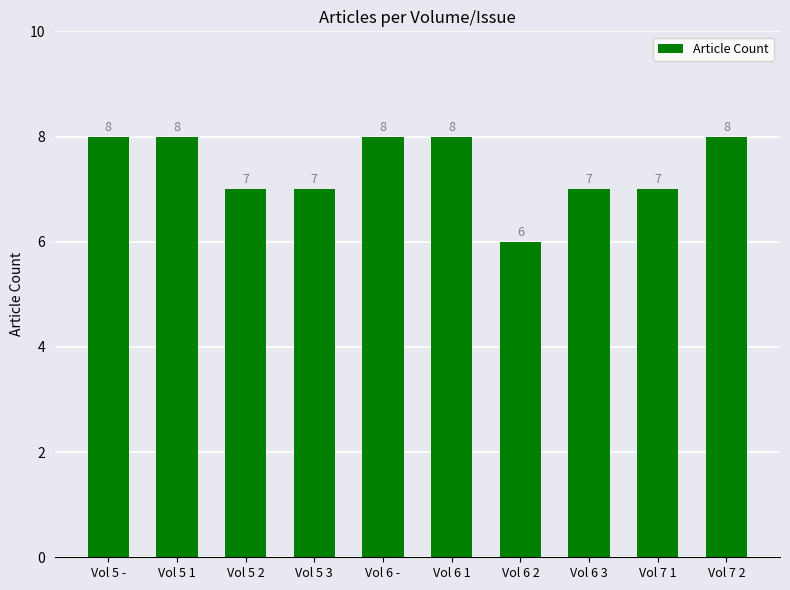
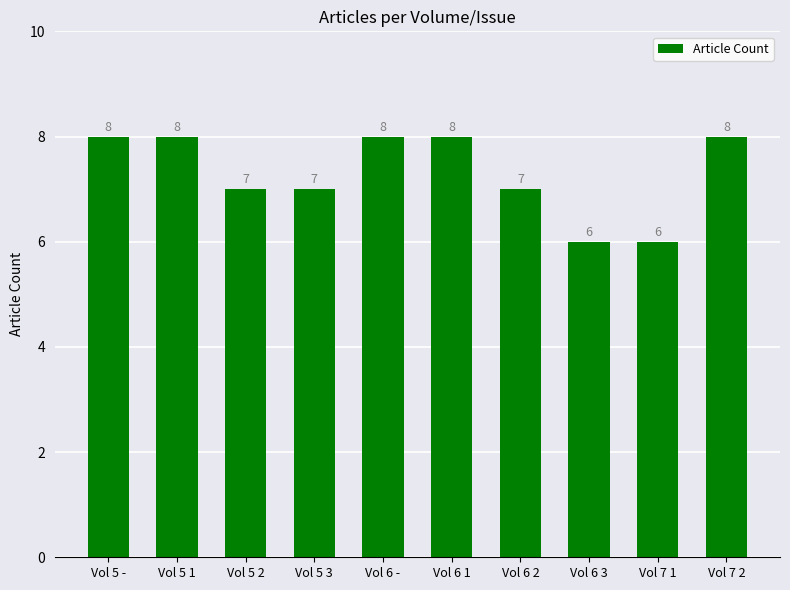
Vol 6 2: 6 -> 7
Vol 6 3: 7 -> 6
Vol 7 1: 7 -> 6
